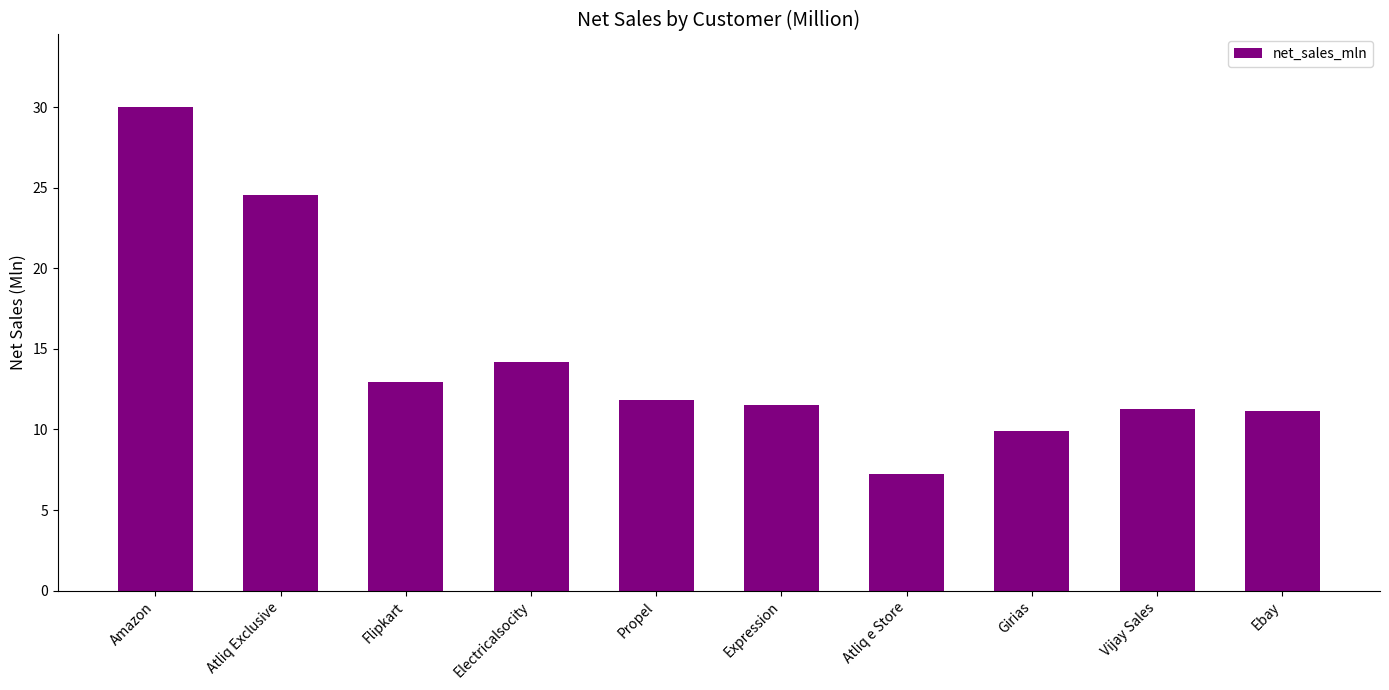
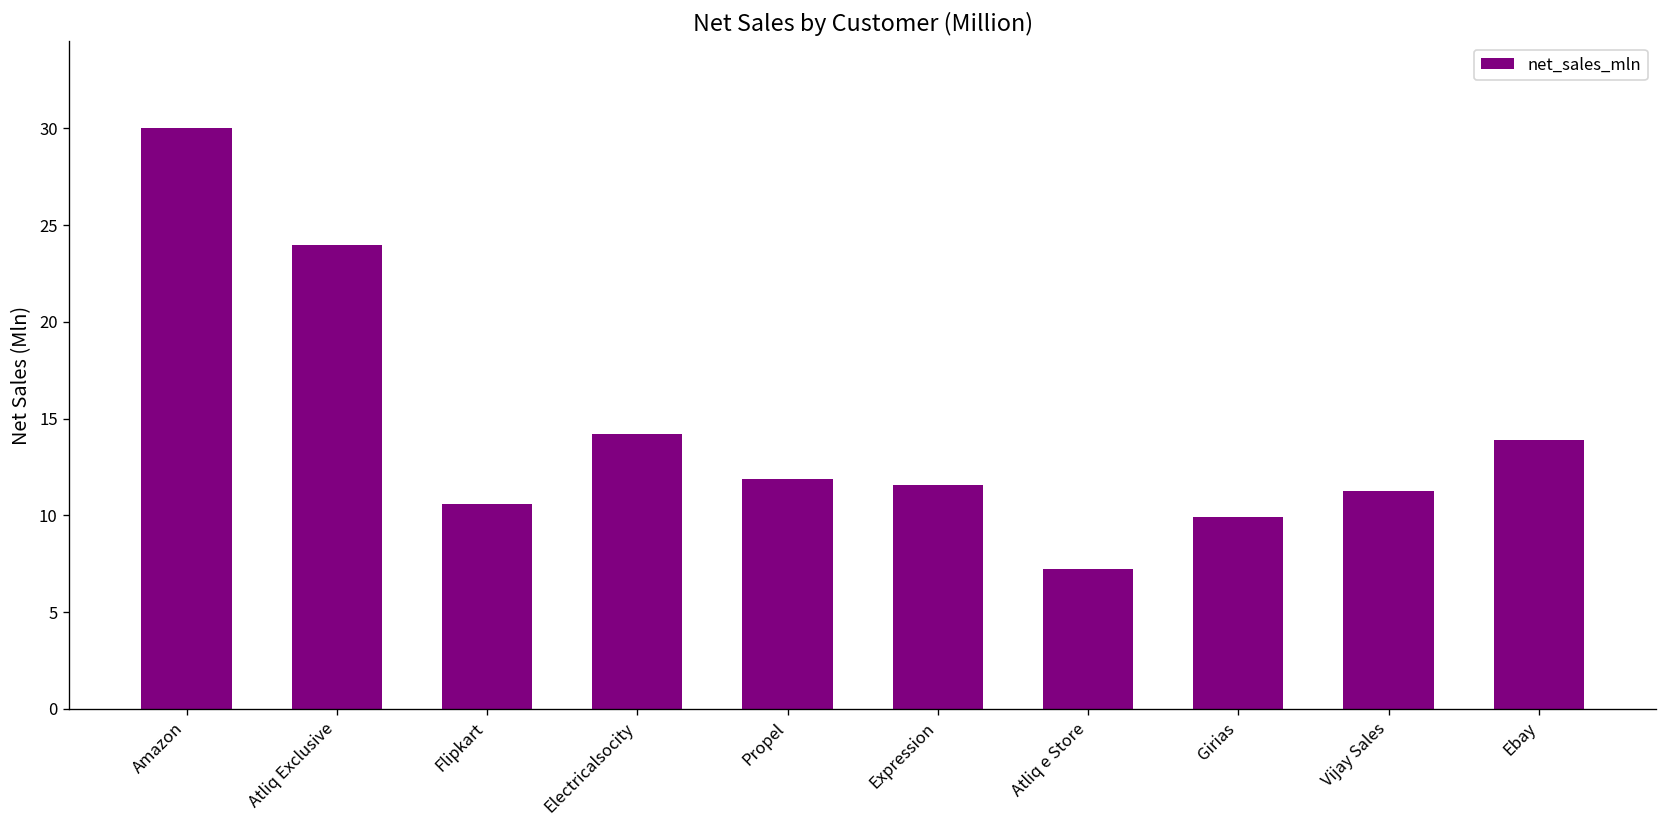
Atliq Exclusive: 24.5 -> 24.0
Flipkart: 13.0 -> 10.6
Ebay: 11.1 -> 13.9
